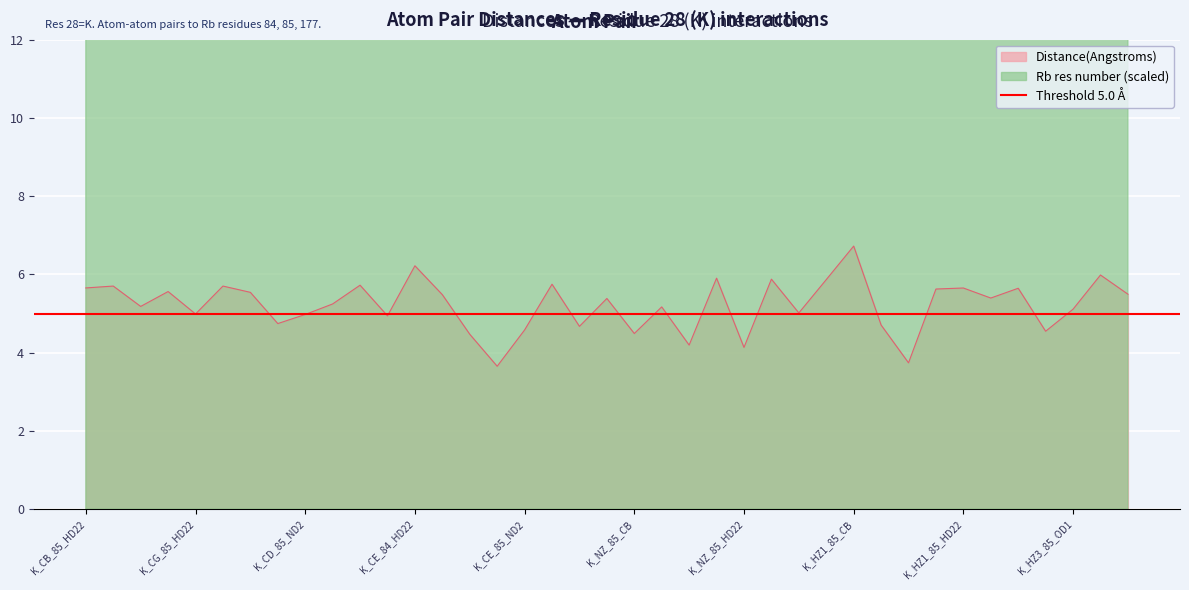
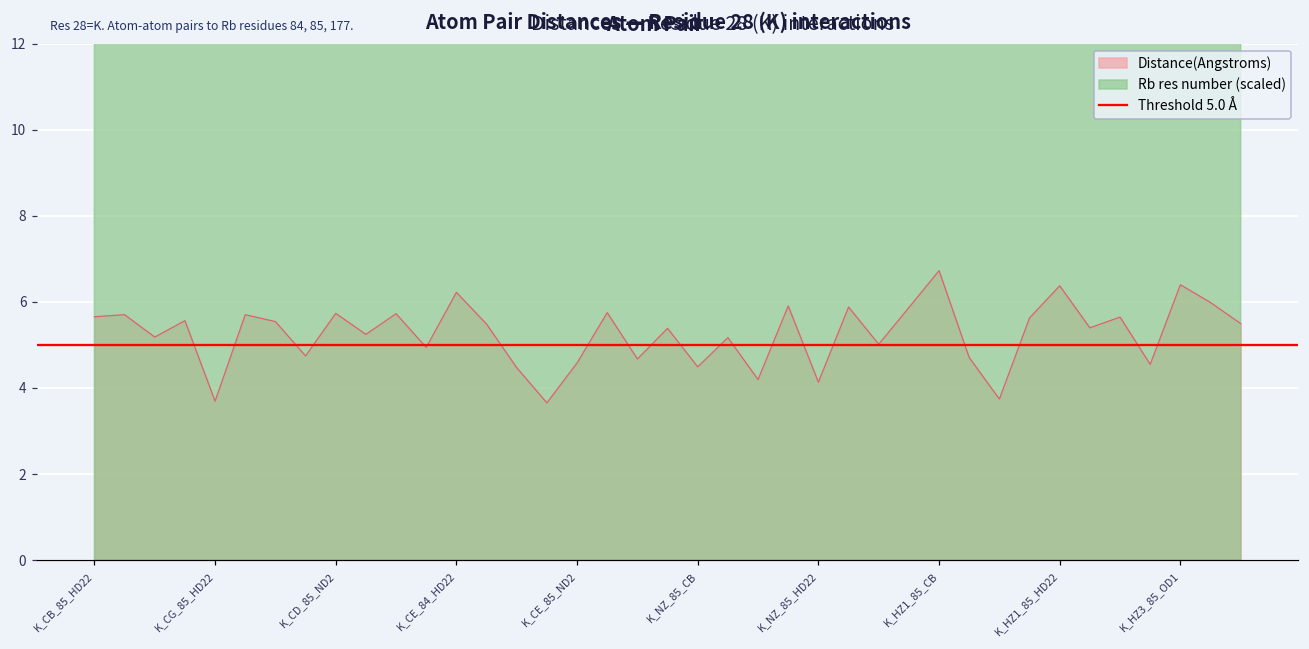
Distance(Angstroms), K_CG_85_HD22: 5.0 -> 3.7
Distance(Angstroms), K_CD_85_ND2: 5.0 -> 5.7
Distance(Angstroms), K_HZ1_85_HD22: 5.7 -> 6.4
Distance(Angstroms), K_HZ3_85_OD1: 5.1 -> 6.4
